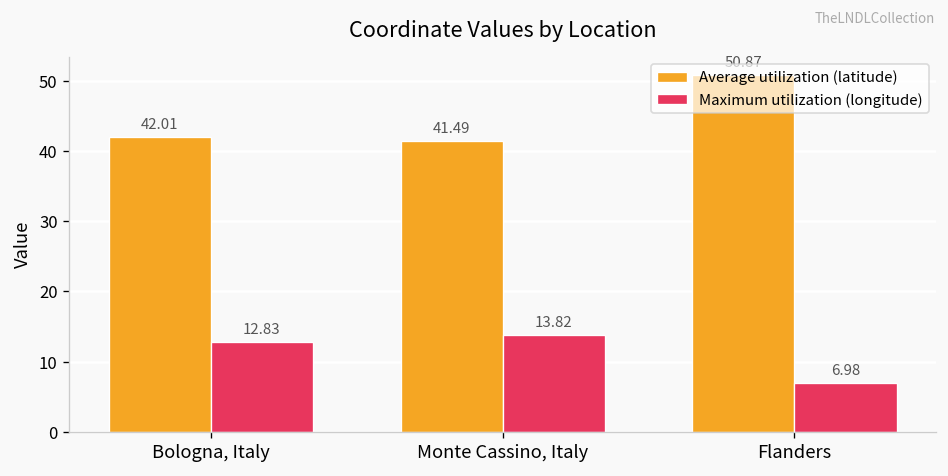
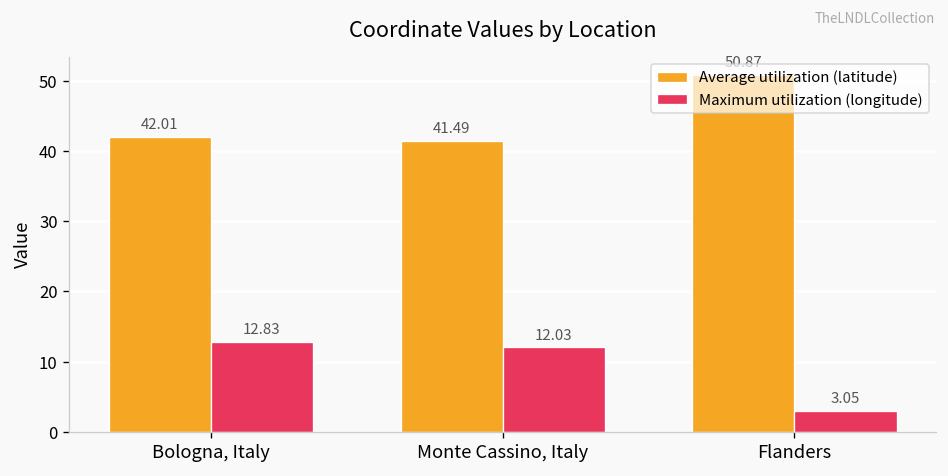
Maximum utilization (longitude), Monte Cassino, Italy: 13.82 -> 12.03
Maximum utilization (longitude), Flanders: 6.98 -> 3.05
